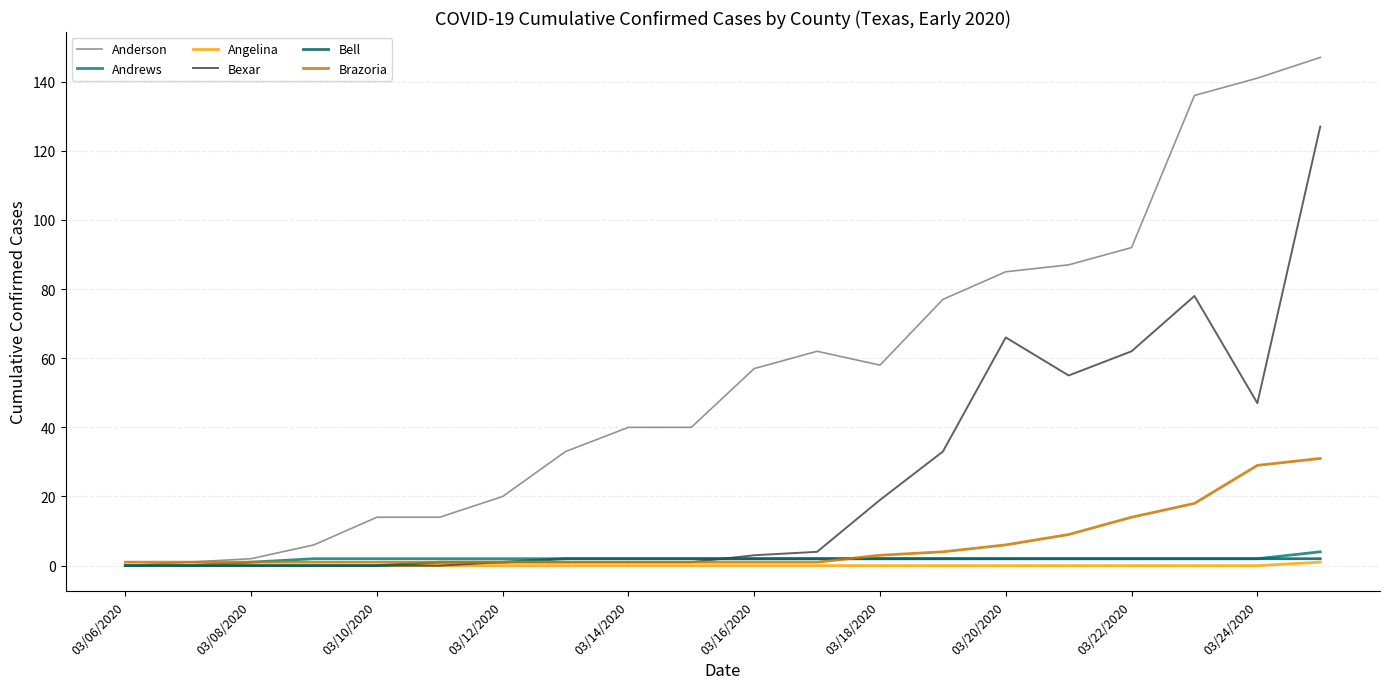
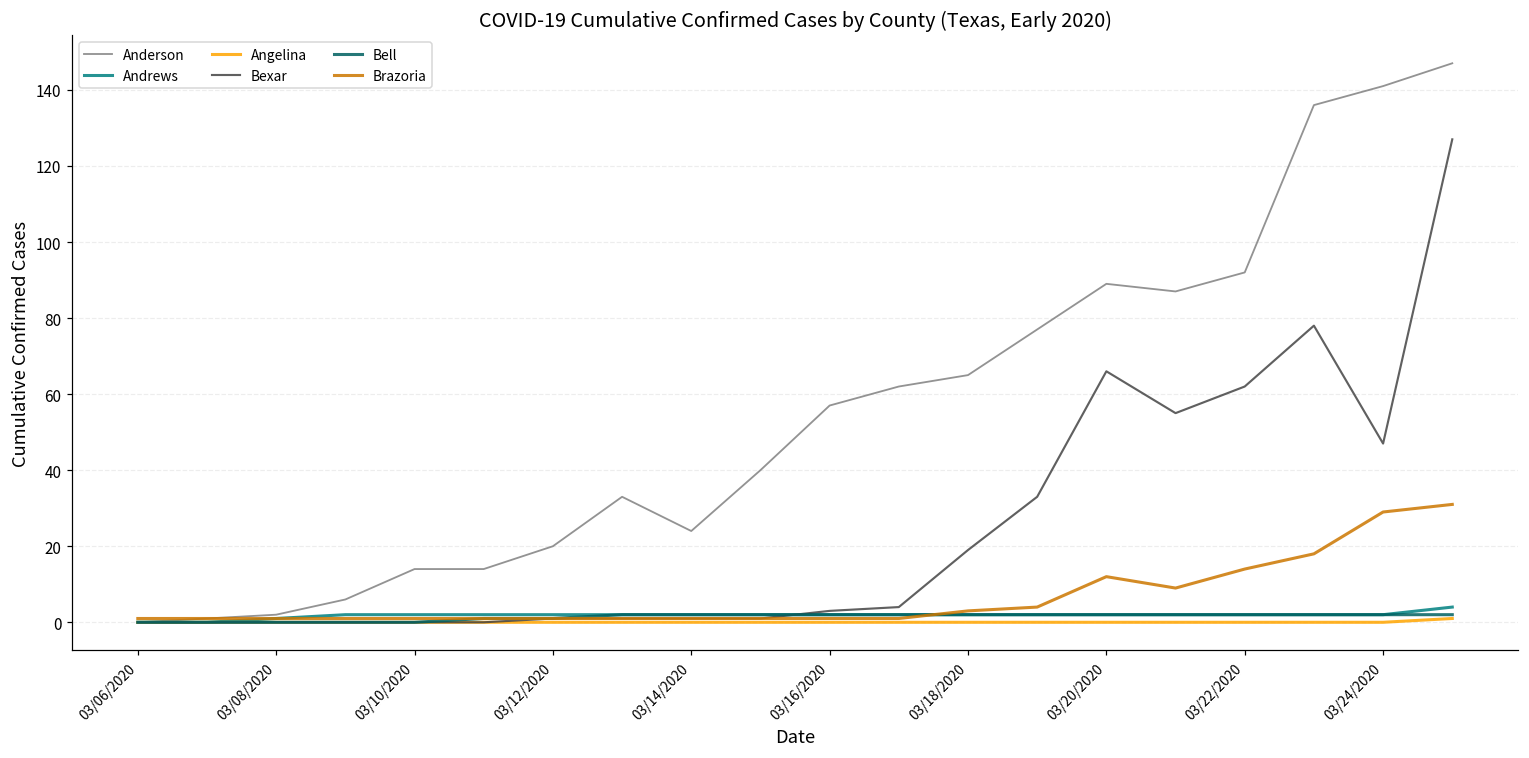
Anderson, 03/14/2020: 40 -> 24
Anderson, 03/18/2020: 58 -> 65
Anderson, 03/20/2020: 85 -> 89
Brazoria, 03/20/2020: 6 -> 12
